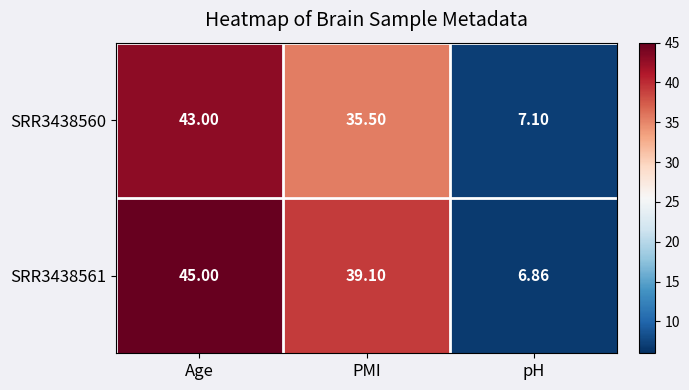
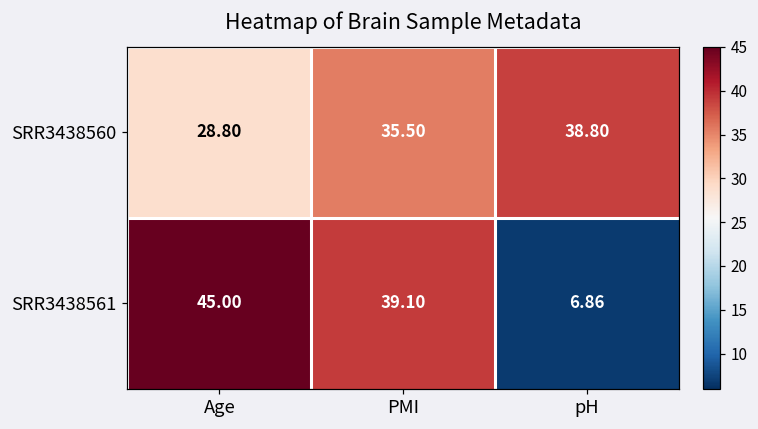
SRR3438560, Age: 43.00 -> 28.80
SRR3438560, pH: 7.10 -> 38.80
